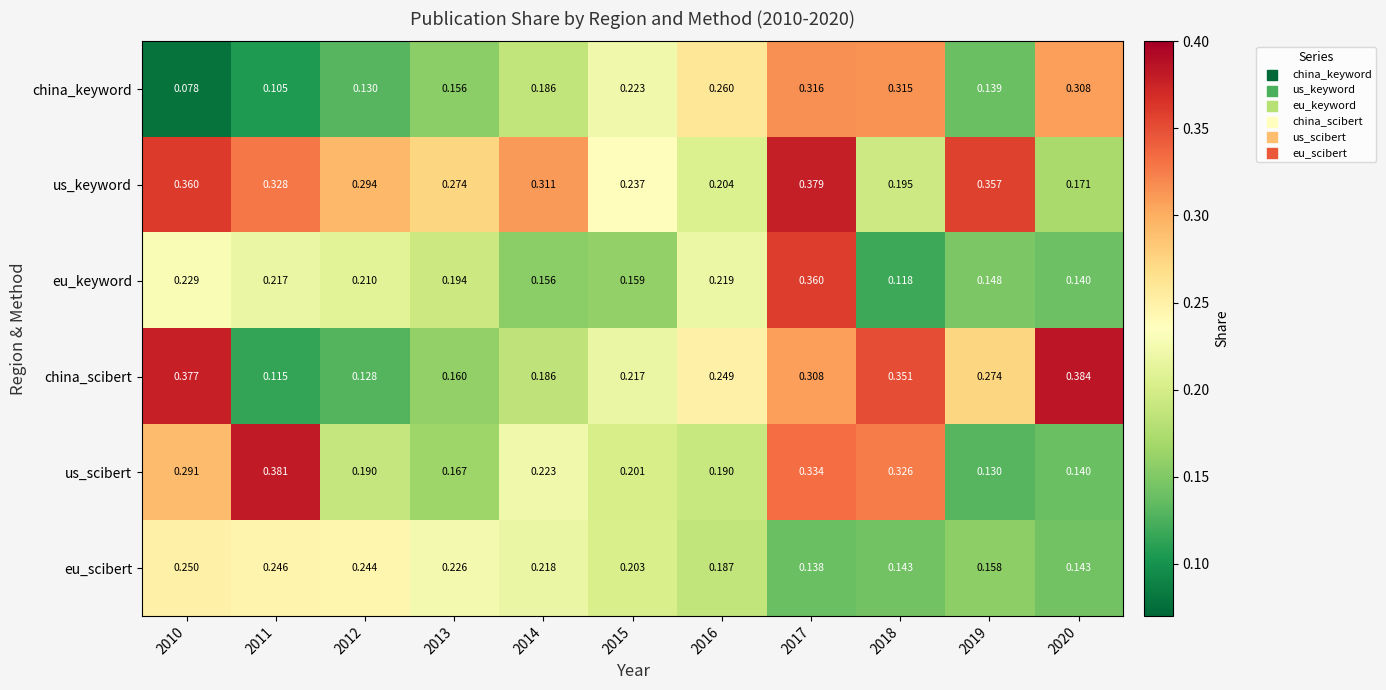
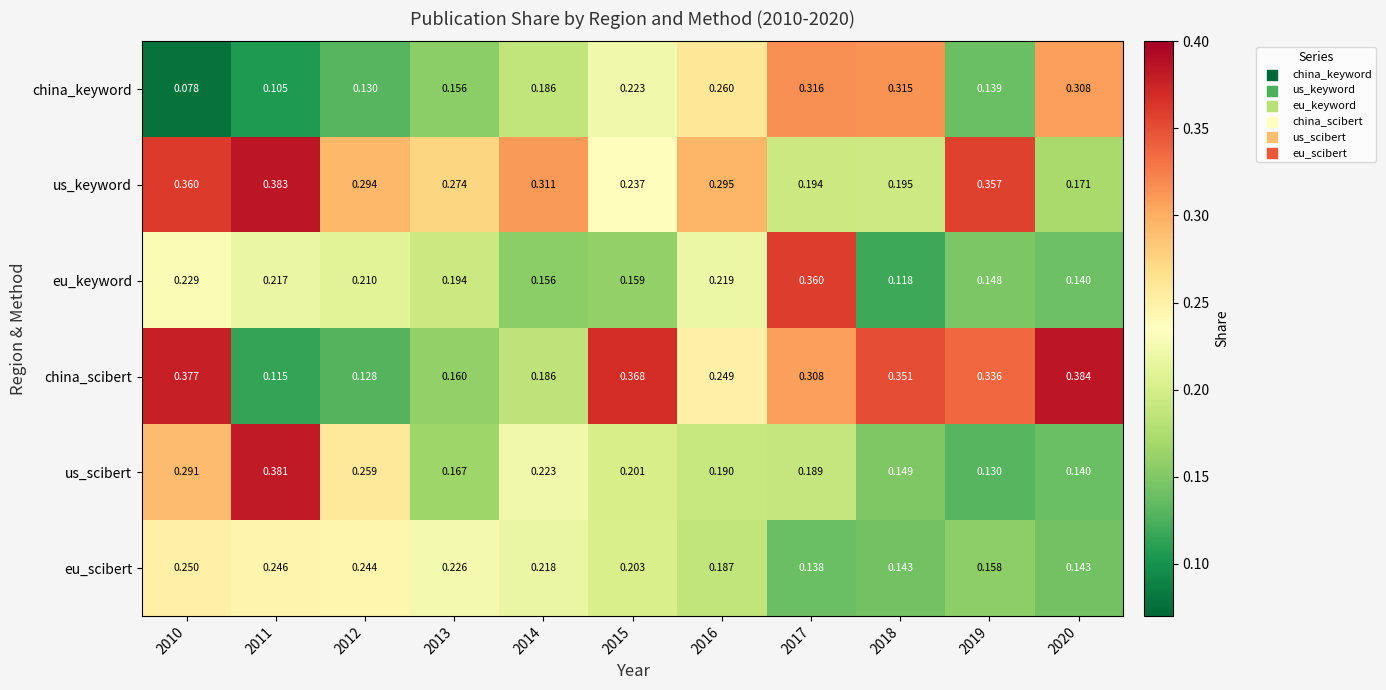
us_keyword, 2011: 0.328 -> 0.383
us_keyword, 2016: 0.204 -> 0.295
us_keyword, 2017: 0.379 -> 0.194
china_scibert, 2015: 0.217 -> 0.368
china_scibert, 2019: 0.274 -> 0.336
us_scibert, 2012: 0.190 -> 0.259
us_scibert, 2017: 0.334 -> 0.189
us_scibert, 2018: 0.326 -> 0.149
